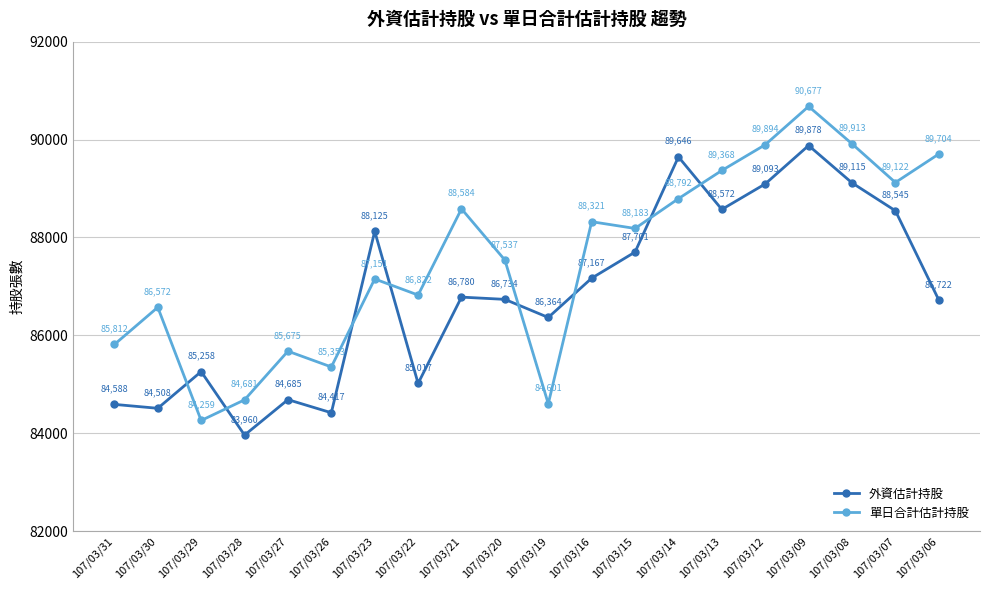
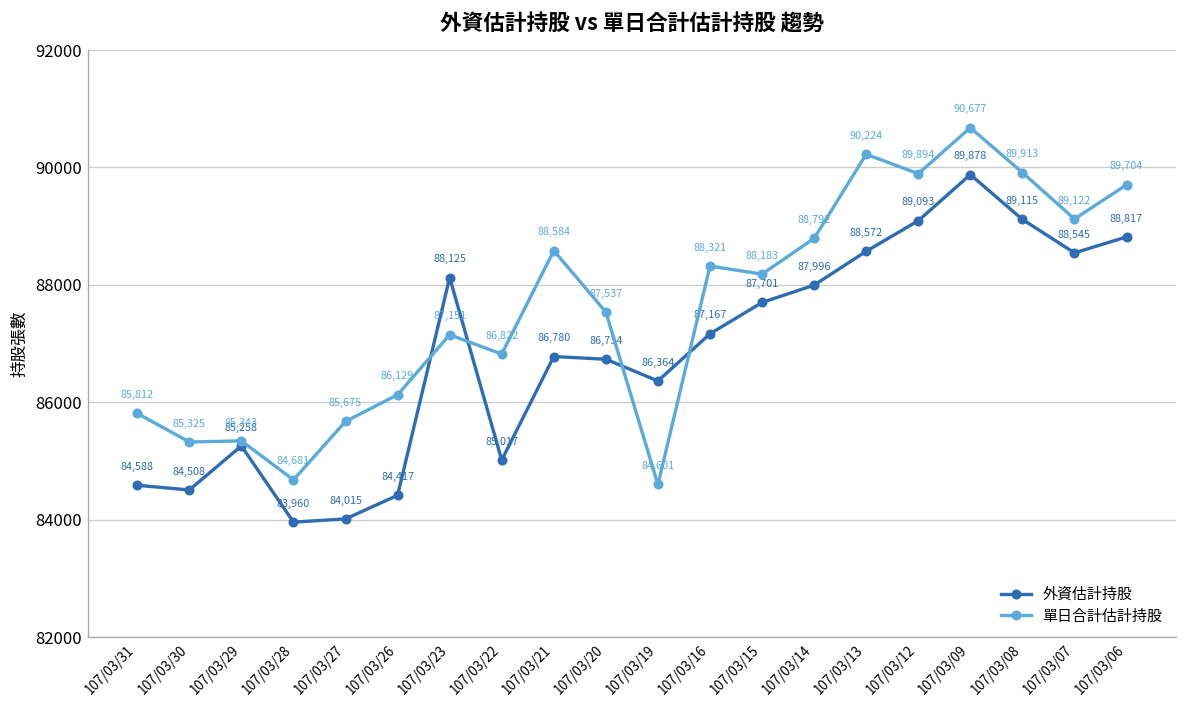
單日合計估計持股, 107/03/30: 86,572 -> 85,325
單日合計估計持股, 107/03/29: 84,259 -> 85,343
外資估計持股, 107/03/27: 84,685 -> 84,015
單日合計估計持股, 107/03/26: 85,353 -> 86,129
外資估計持股, 107/03/14: 89,646 -> 87,996
單日合計估計持股, 107/03/13: 89,368 -> 90,224
外資估計持股, 107/03/06: 86,722 -> 88,817
